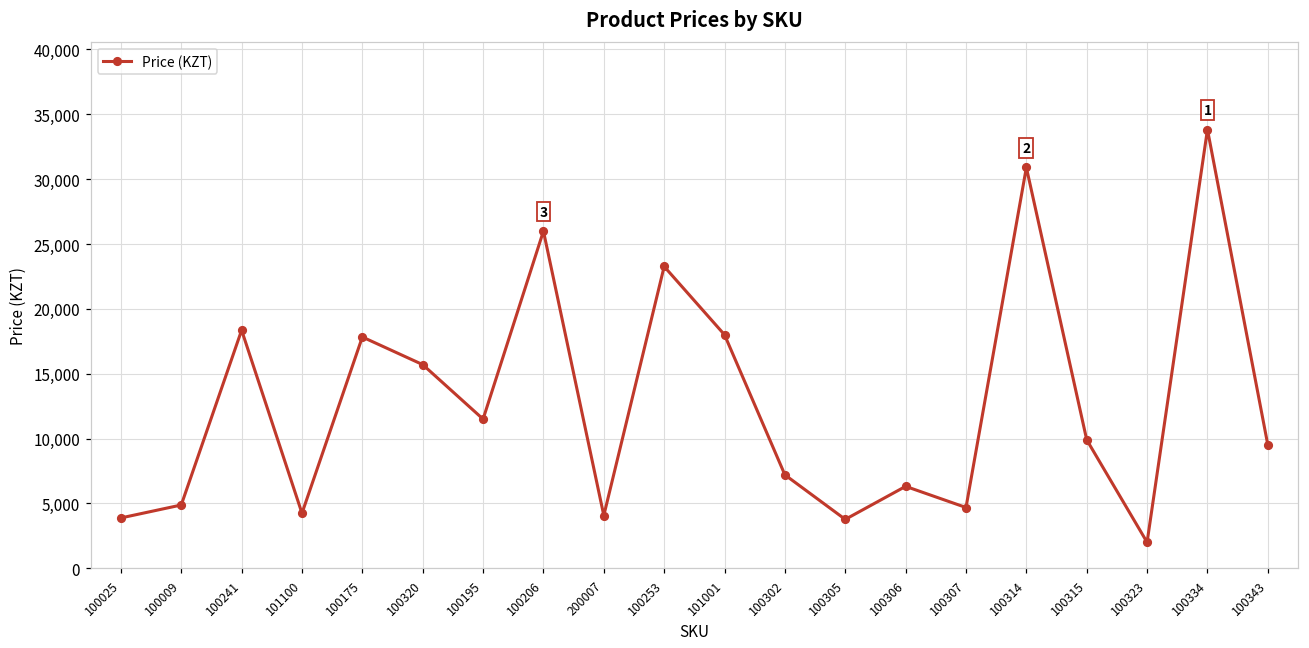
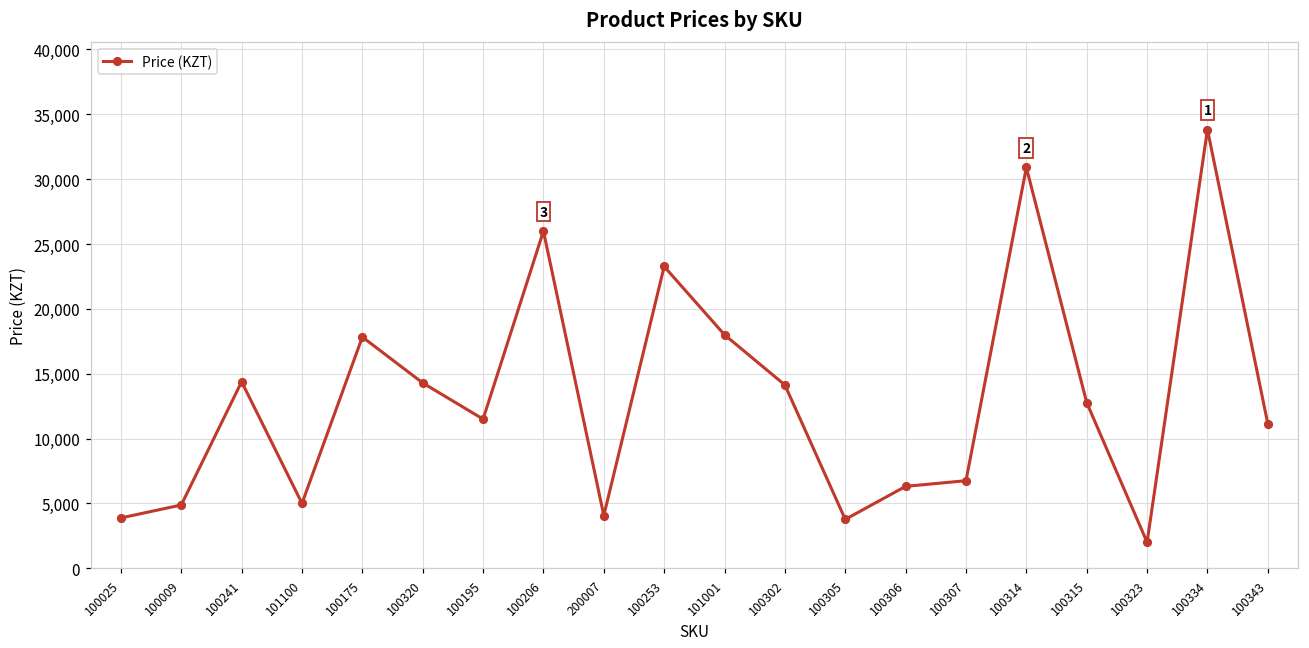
100241: 18,400 -> 14,400
101100: 4,200 -> 5,000
100320: 15,700 -> 14,300
100302: 7,200 -> 14,100
100307: 4,700 -> 6,800
100315: 9,900 -> 12,800
100343: 9,500 -> 11,100
